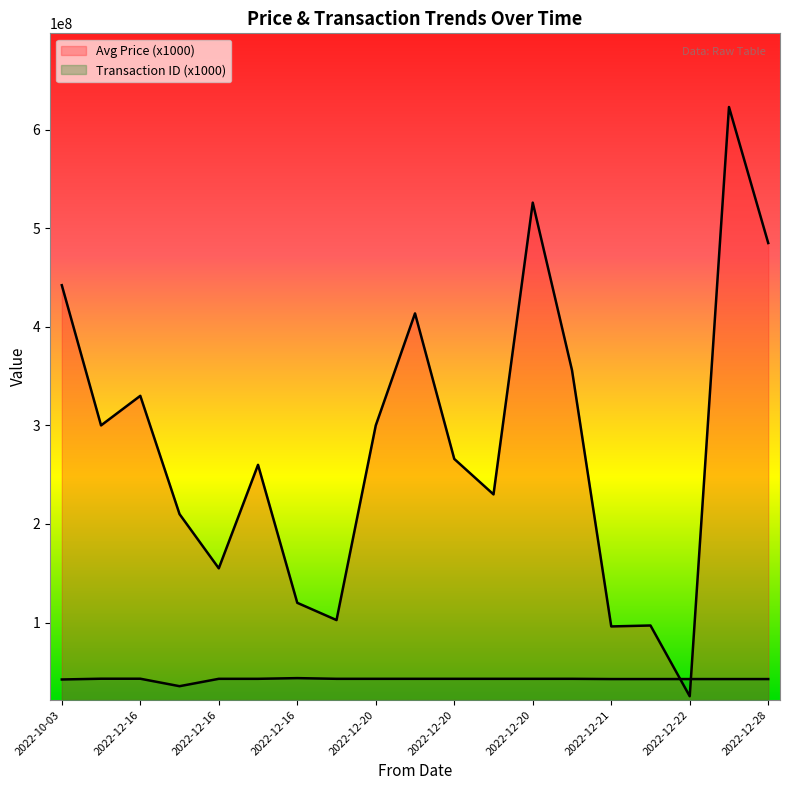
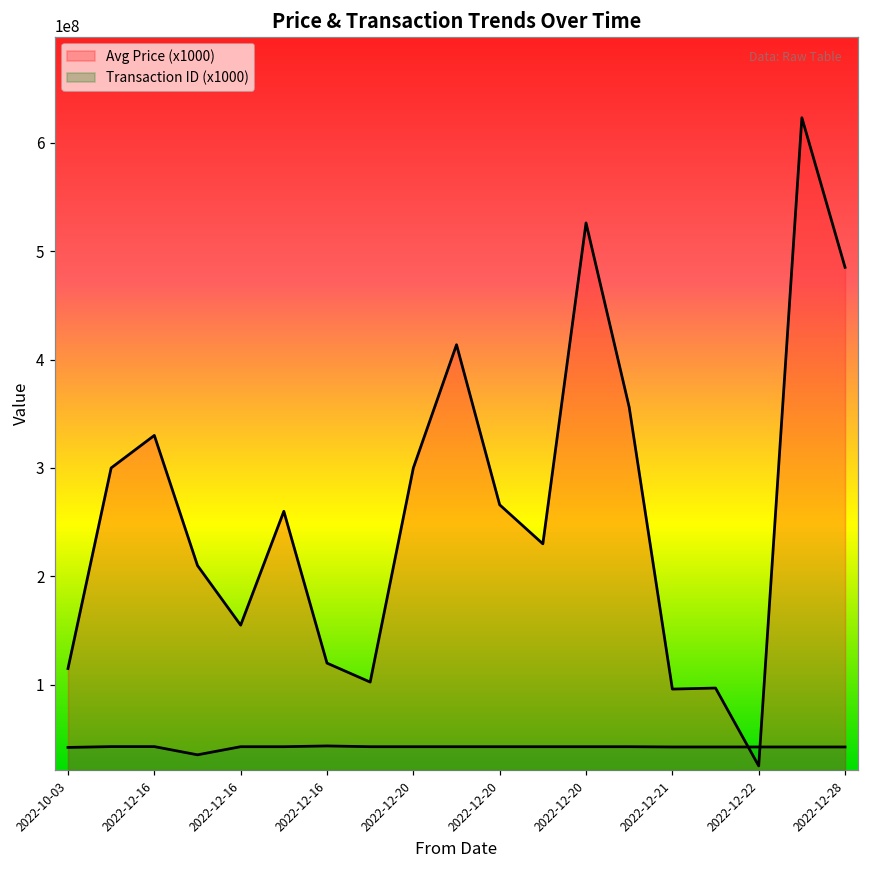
Avg Price (x1000), 2022-10-03: 440000000 -> 120000000
